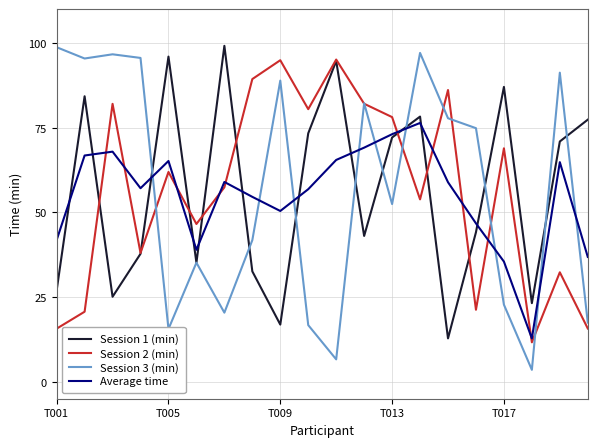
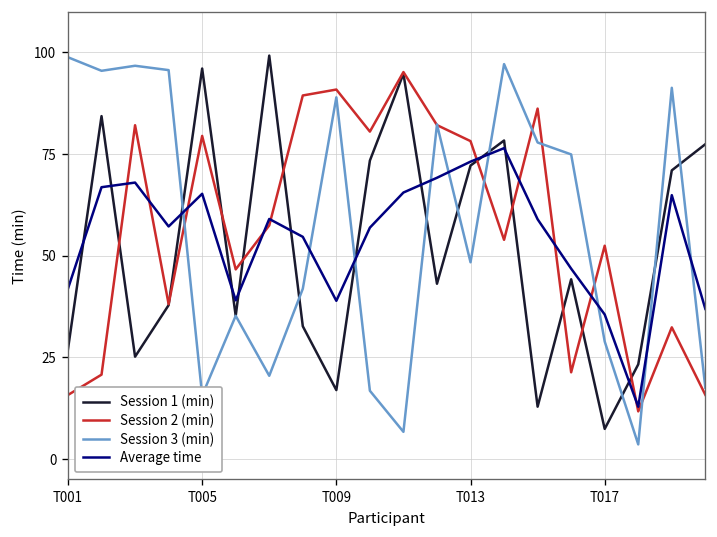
Session 2 (min), T005: 62 -> 79
Session 2 (min), T009: 95 -> 91
Average time, T009: 50 -> 39
Session 3 (min), T013: 52 -> 48
Session 1 (min), T017: 87 -> 7
Session 2 (min), T017: 69 -> 52
Session 3 (min), T017: 23 -> 29
